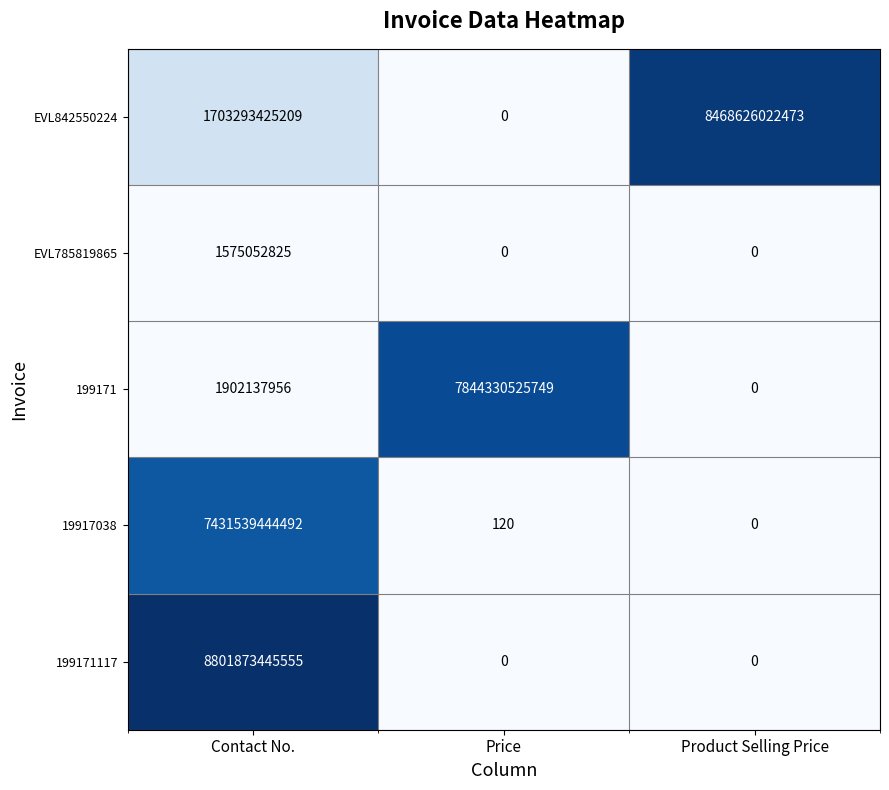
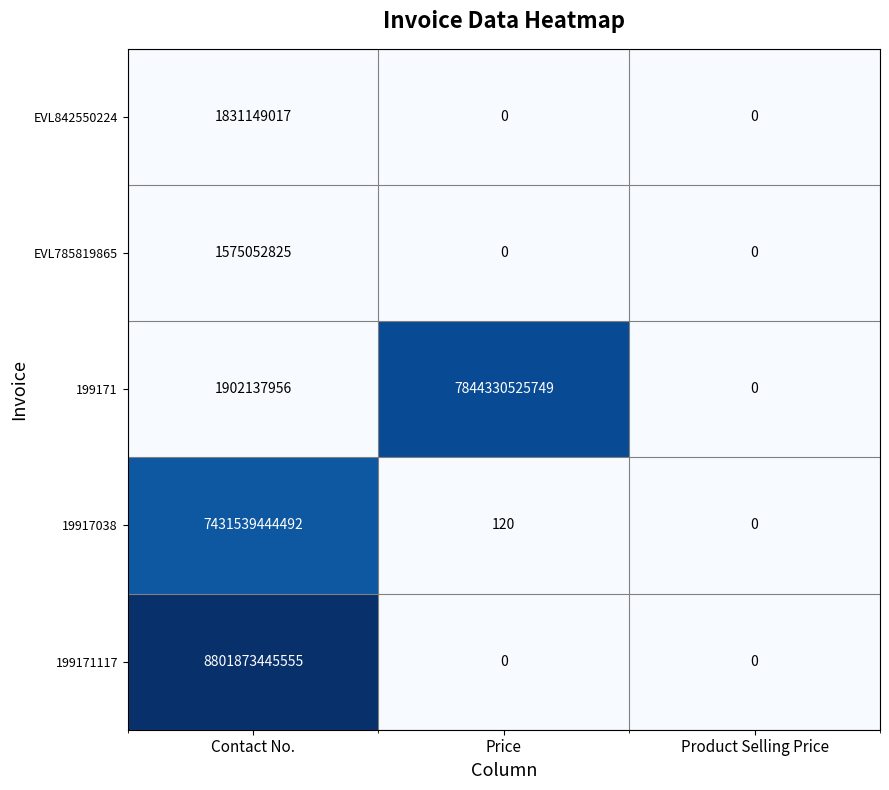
EVL842550224, Contact No.: 1703293425209 -> 1831149017
EVL842550224, Product Selling Price: 8468626022473 -> 0
